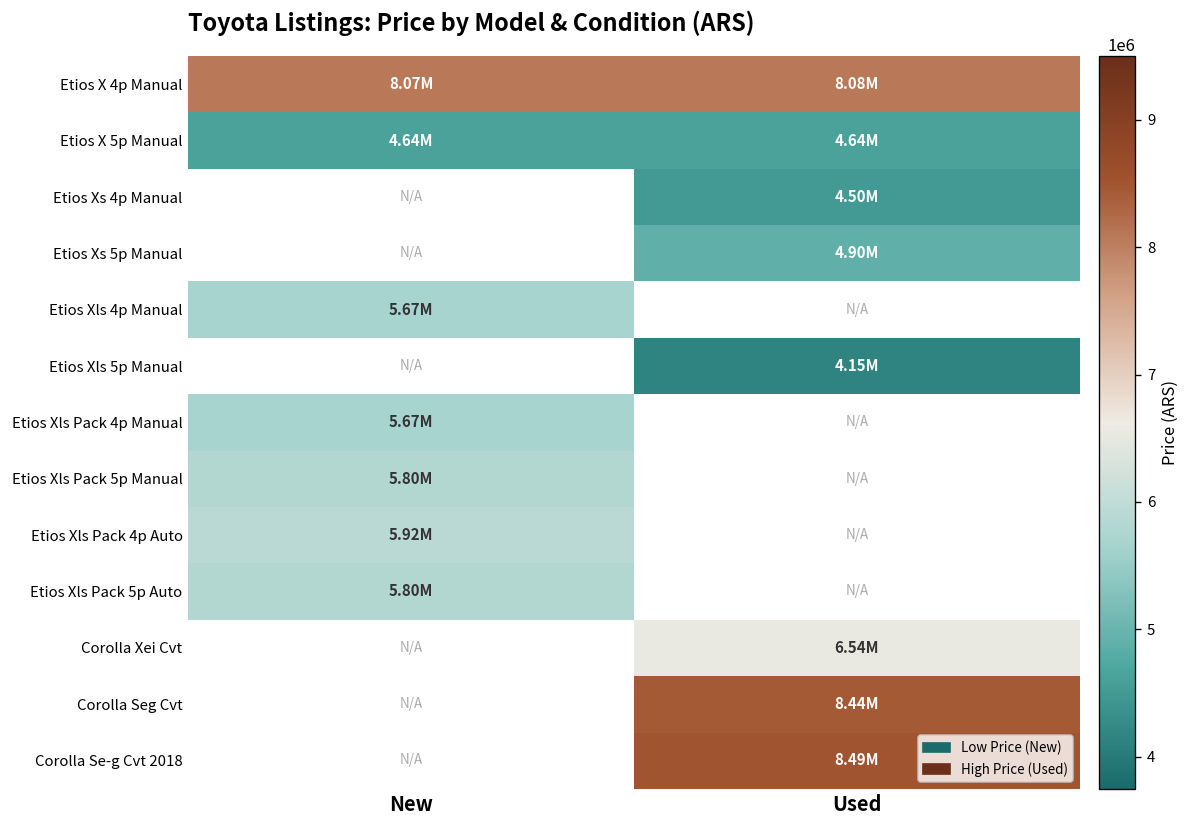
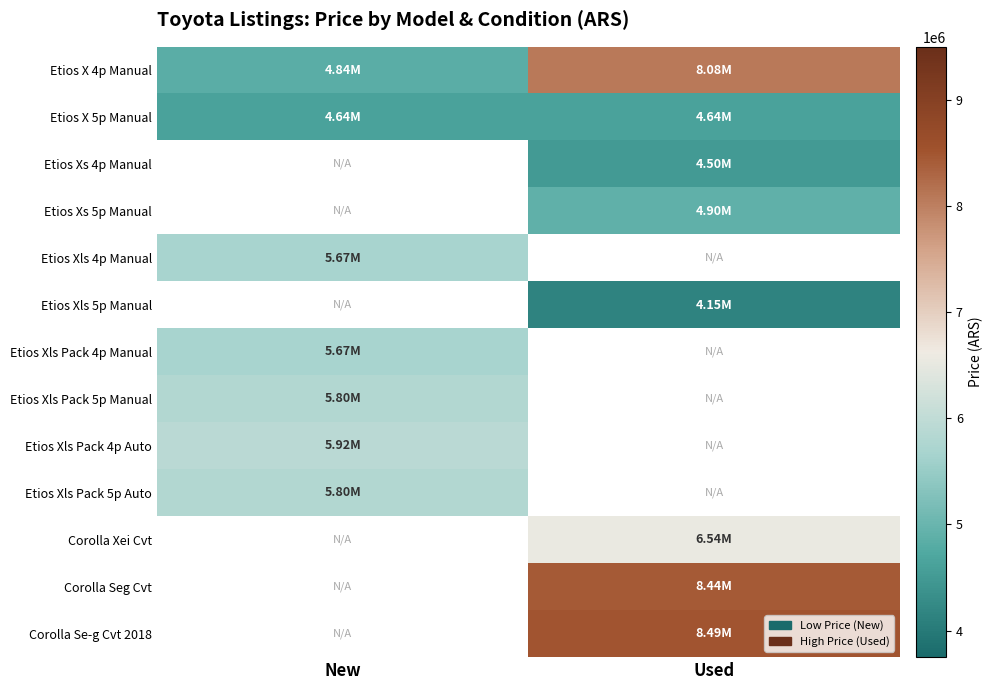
Etios X 4p Manual, New: 8.07M -> 4.84M
